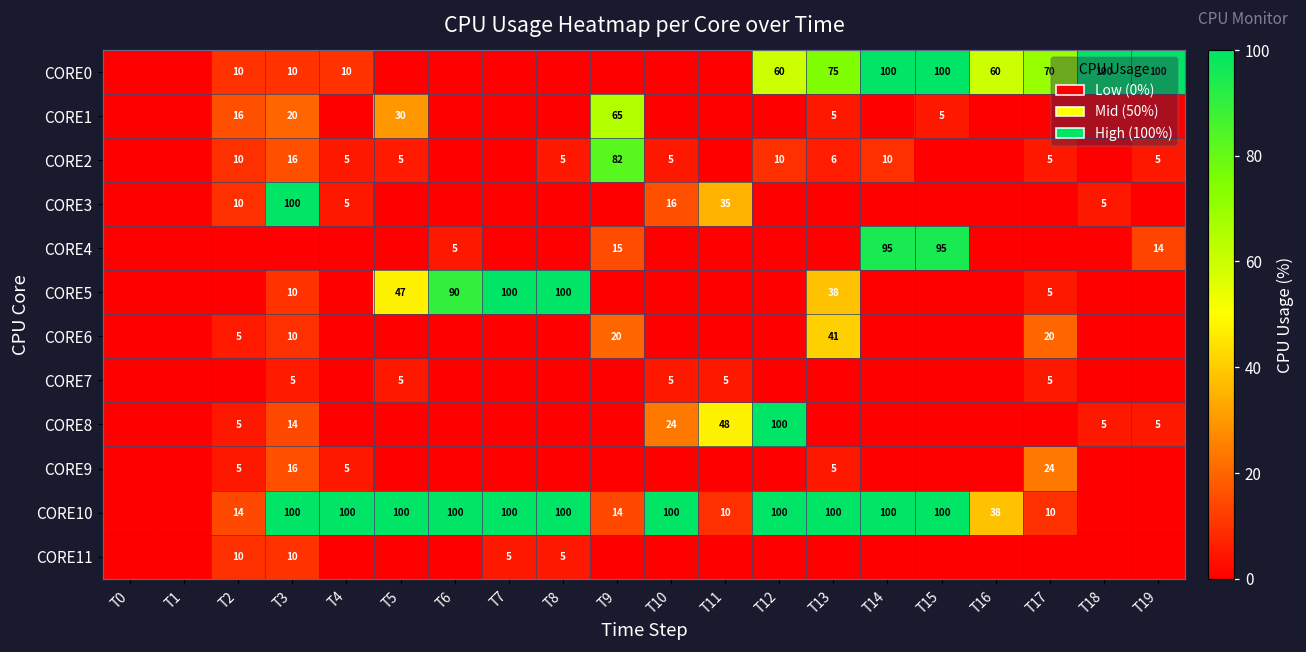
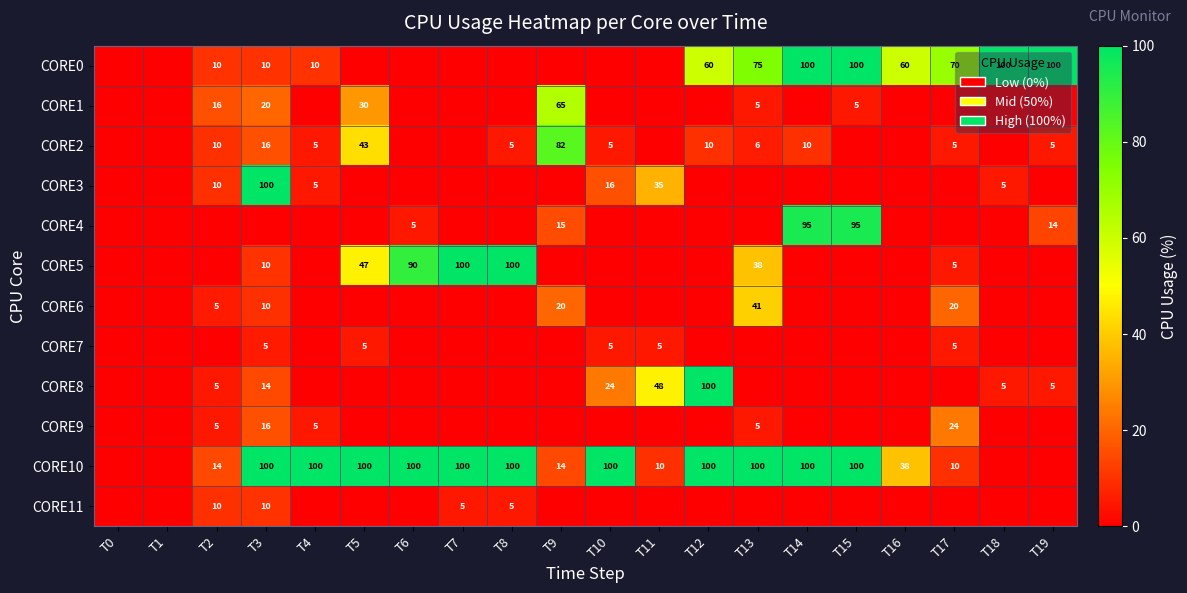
CORE2, T5: 5 -> 43
